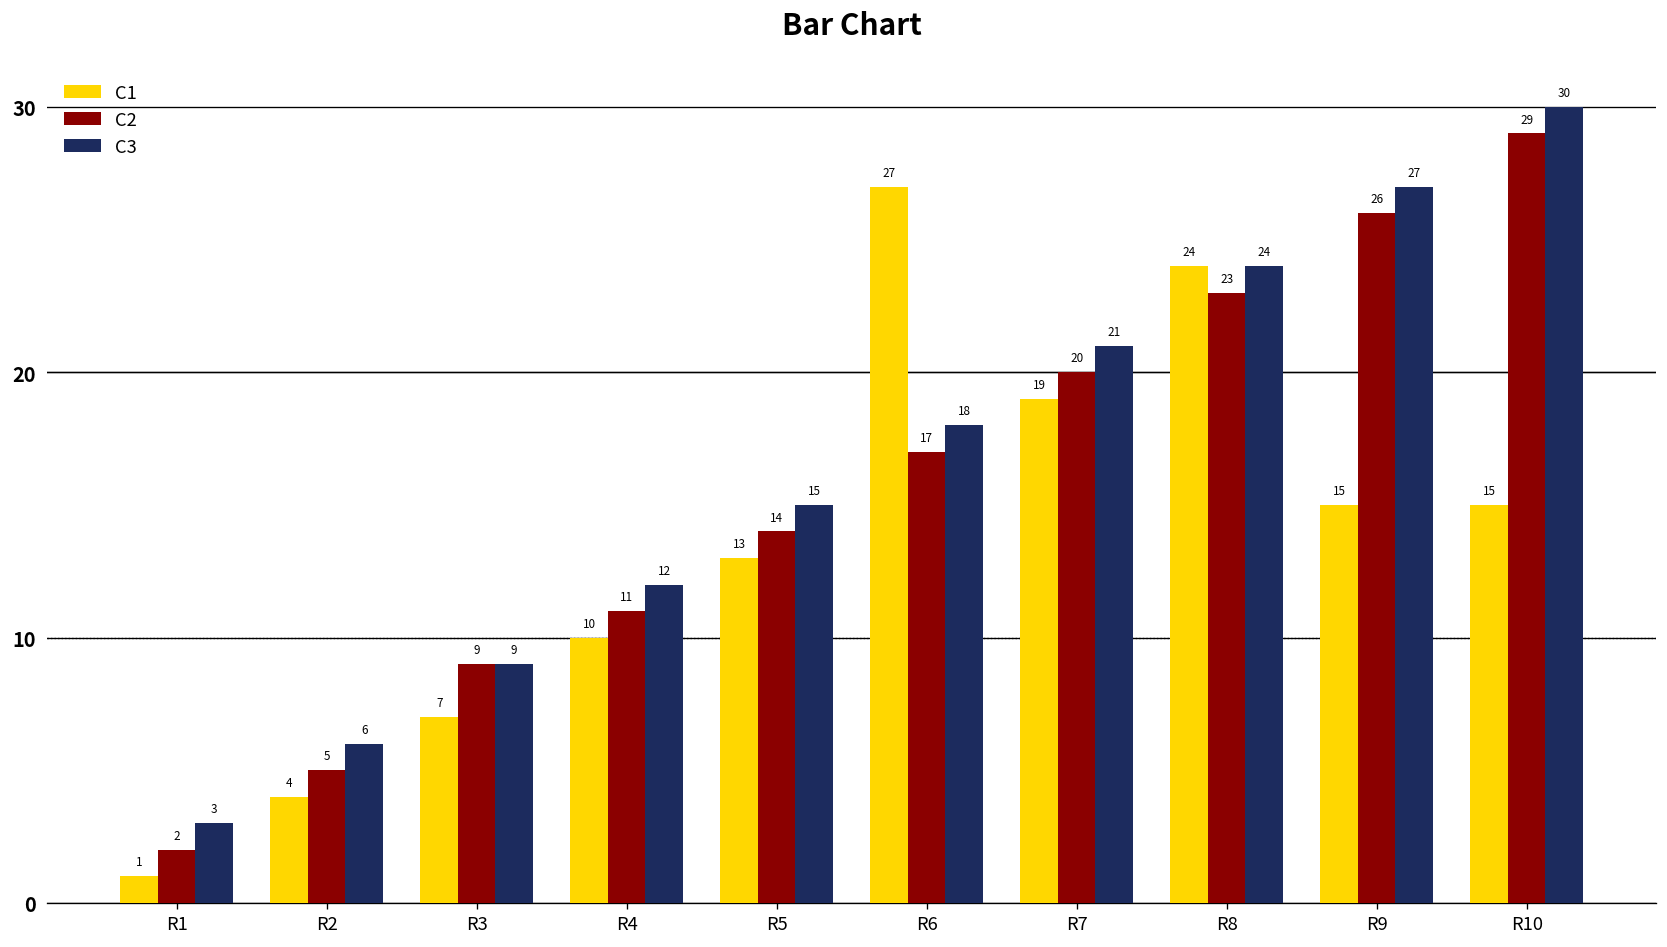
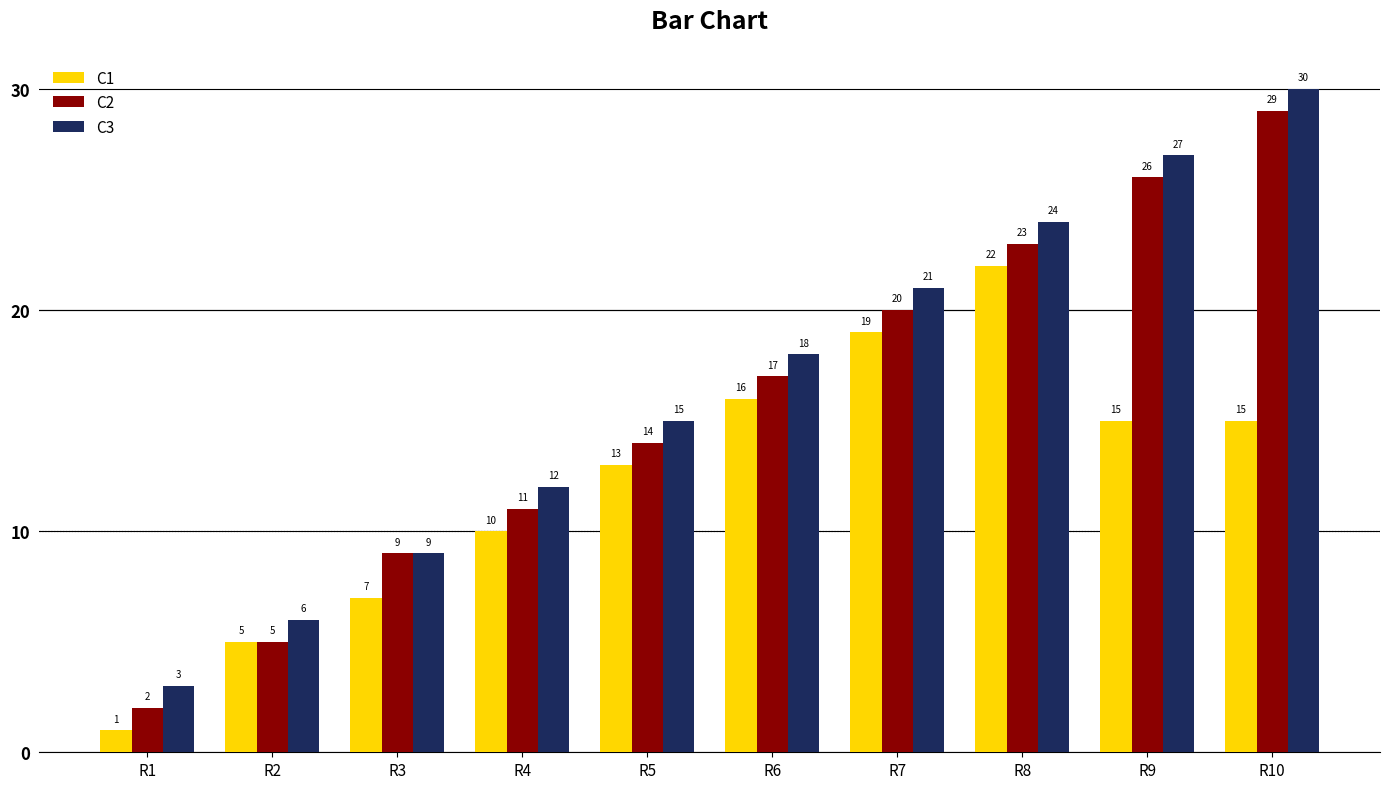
C1, R2: 4 -> 5
C1, R6: 27 -> 16
C1, R8: 24 -> 22
